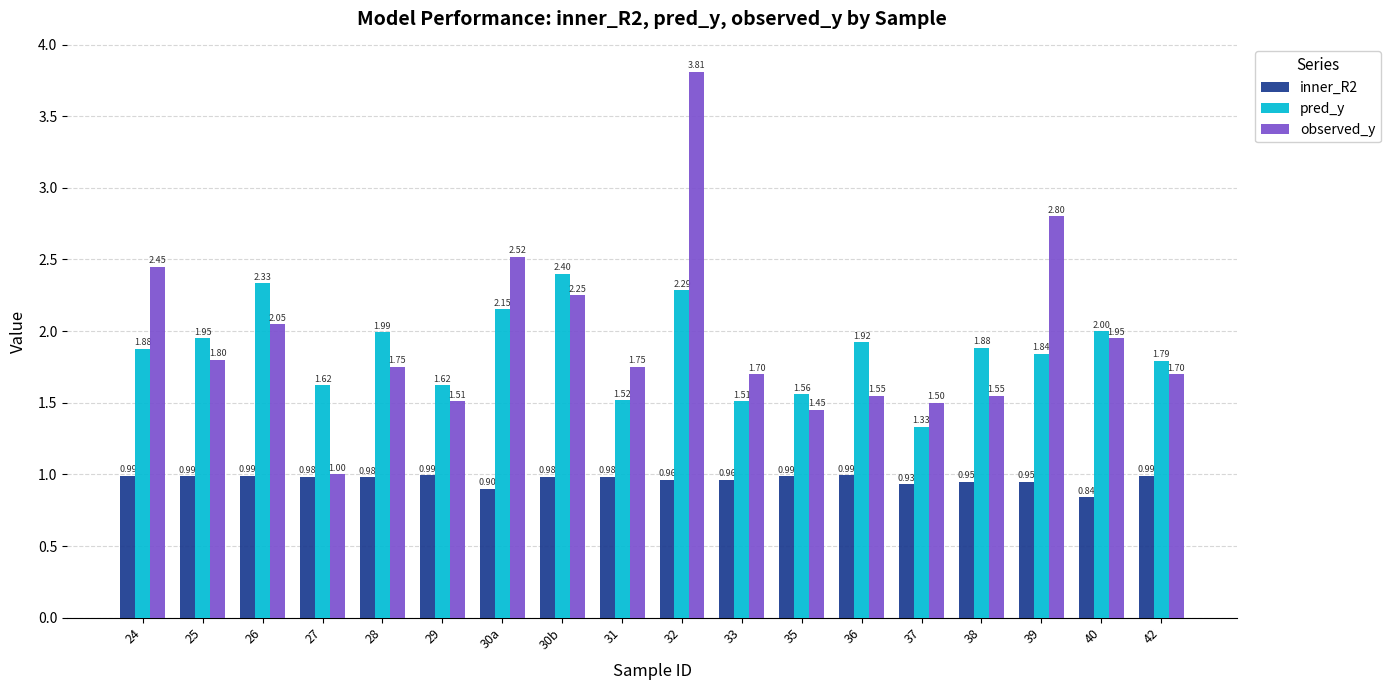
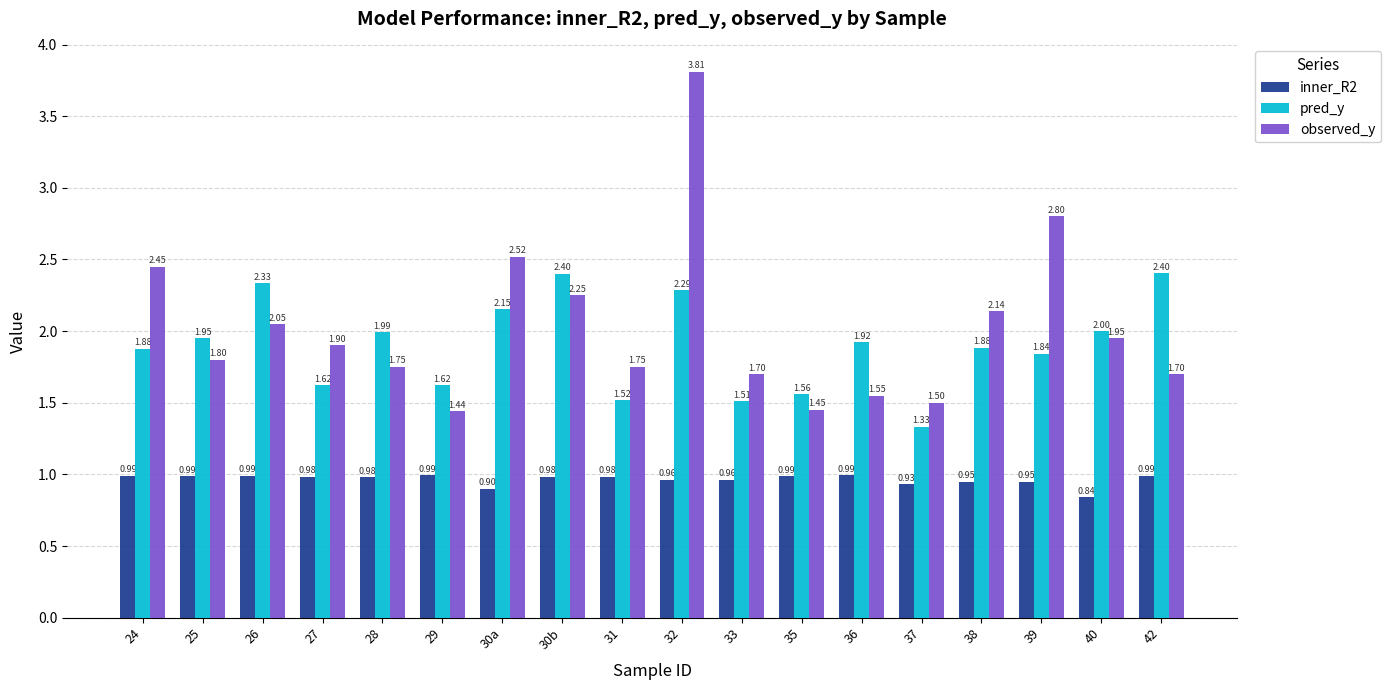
observed_y, 27: 1.00 -> 1.90
observed_y, 29: 1.51 -> 1.44
observed_y, 38: 1.55 -> 2.14
pred_y, 42: 1.79 -> 2.40
